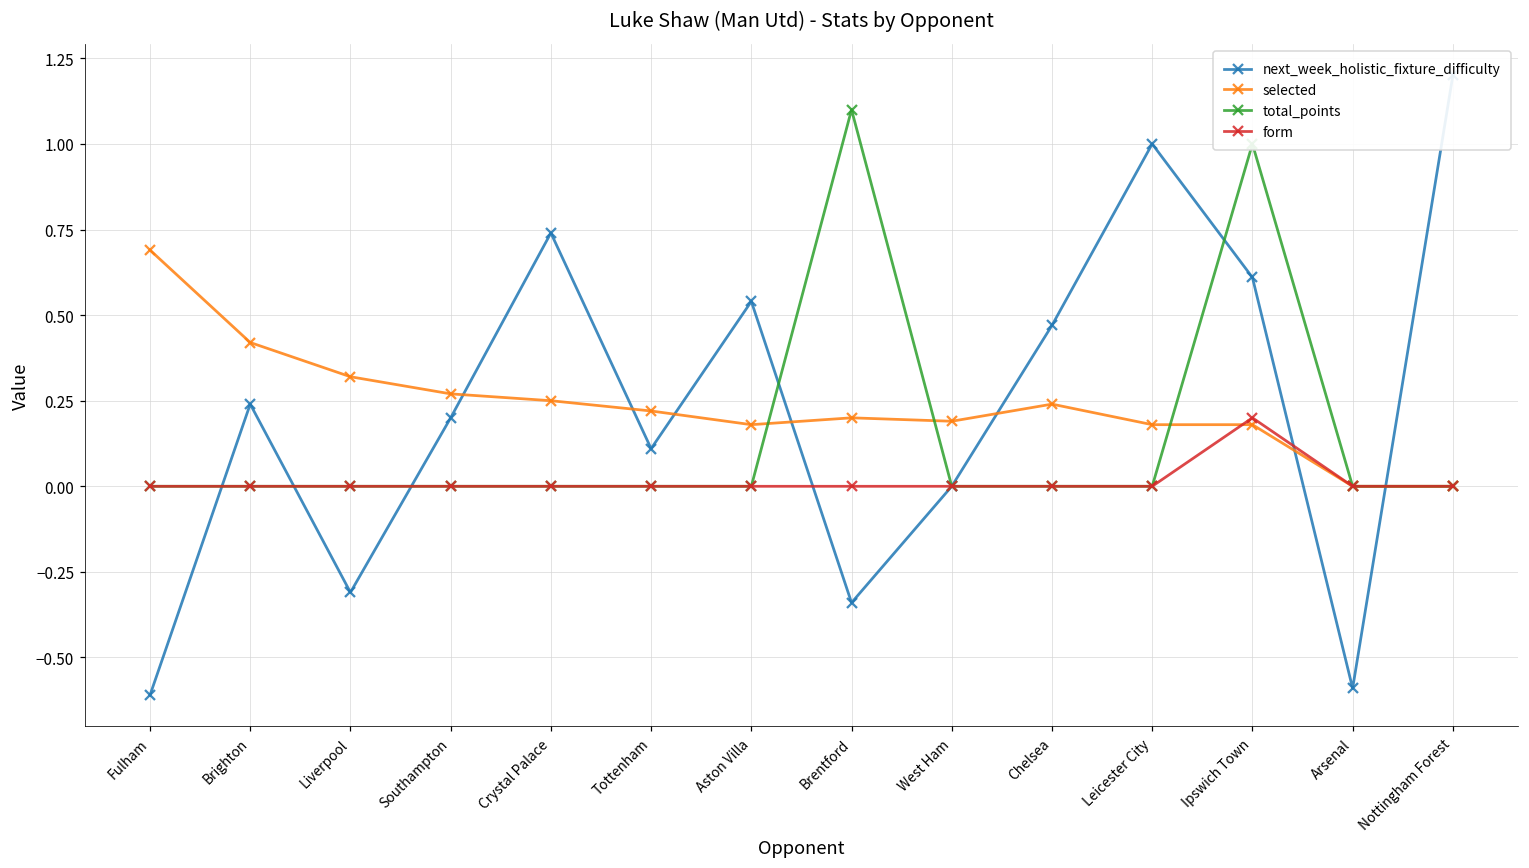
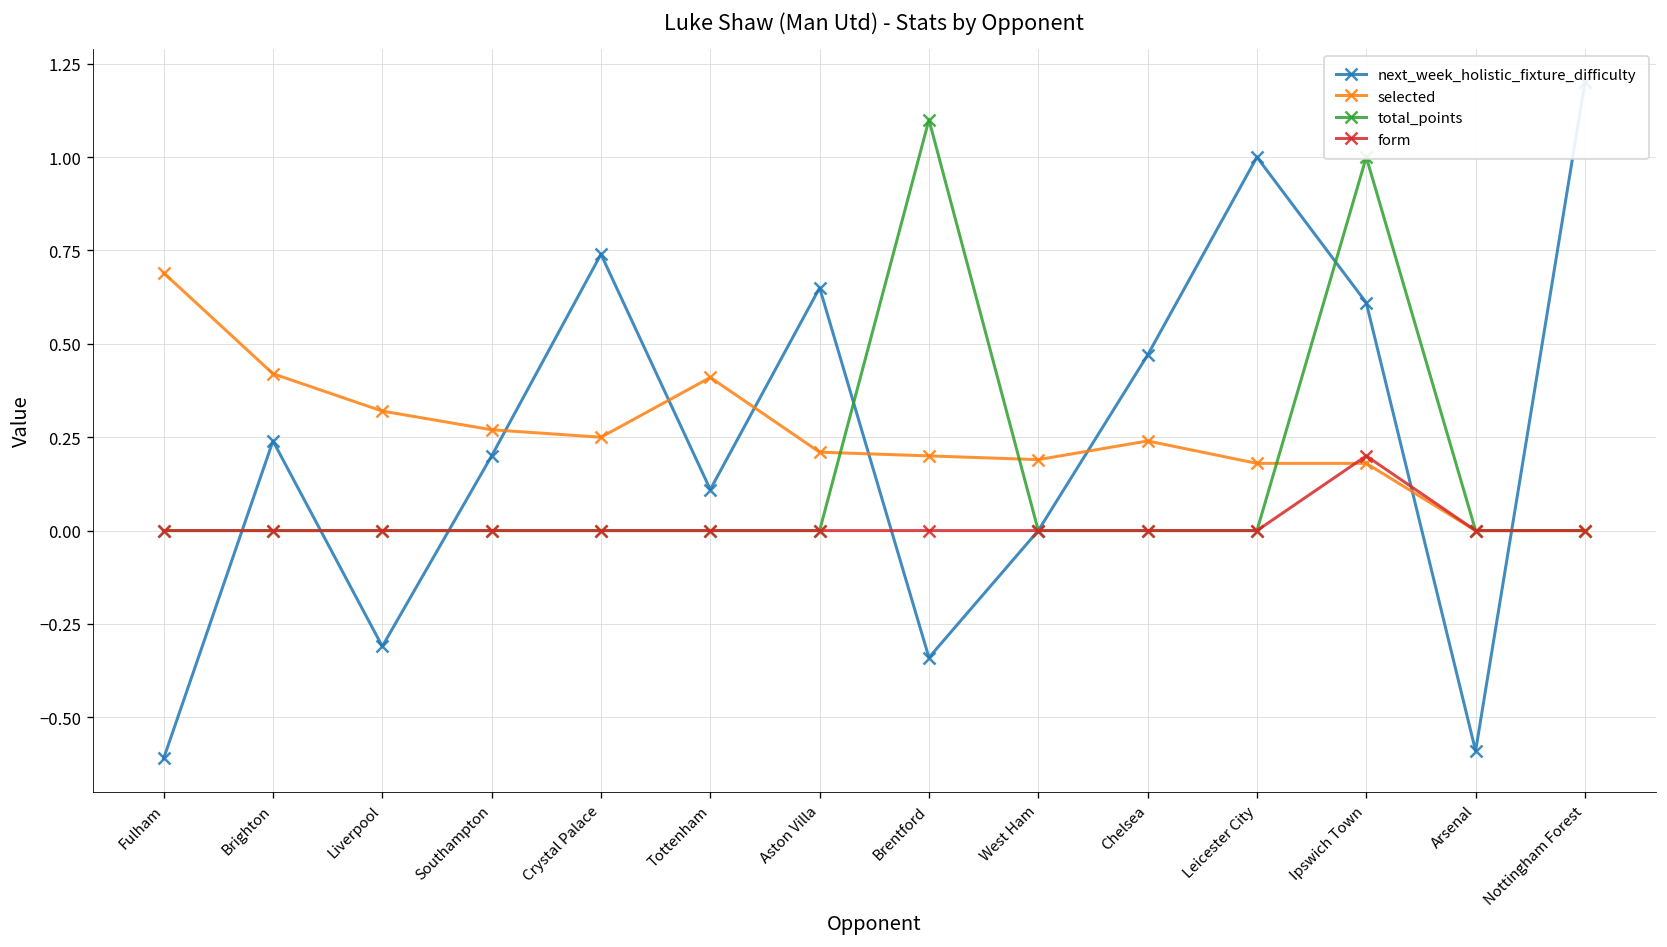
selected, Tottenham: 0.22 -> 0.41
next_week_holistic_fixture_difficulty, Aston Villa: 0.54 -> 0.65
selected, Aston Villa: 0.18 -> 0.21
